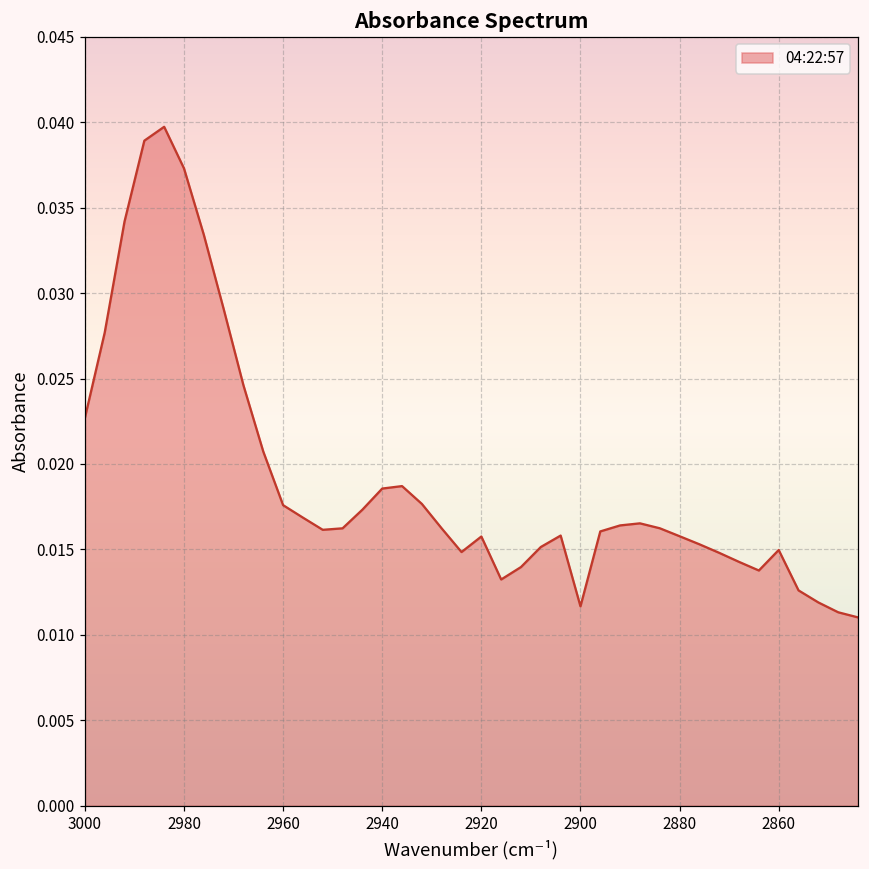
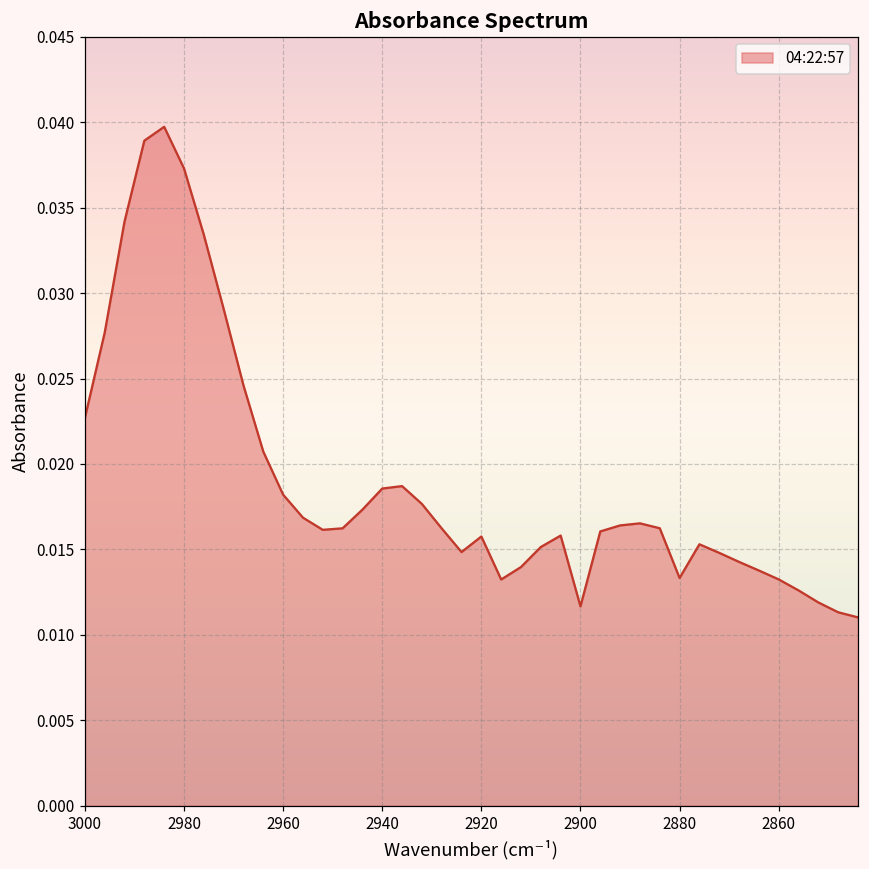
2960: 0.0176 -> 0.0182
2880: 0.0158 -> 0.0133
2860: 0.0150 -> 0.0132
